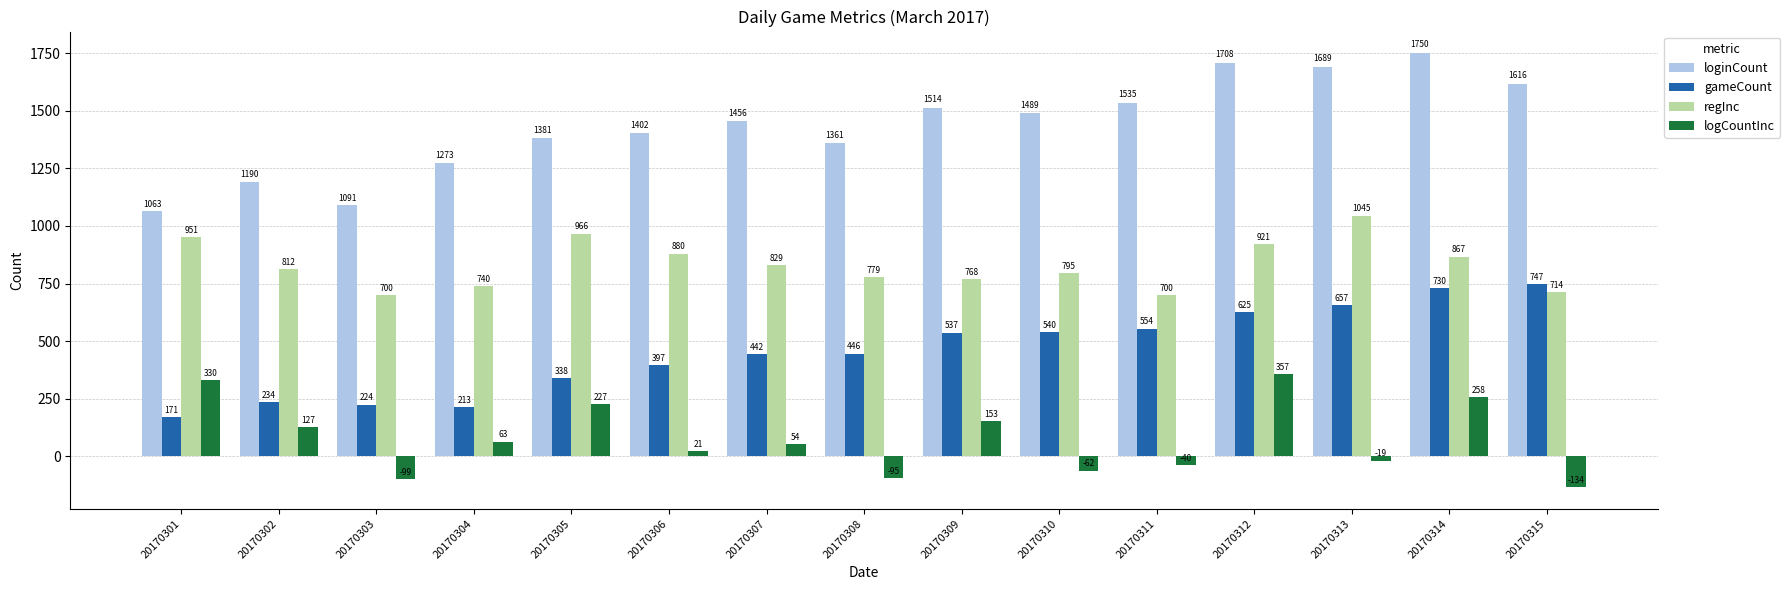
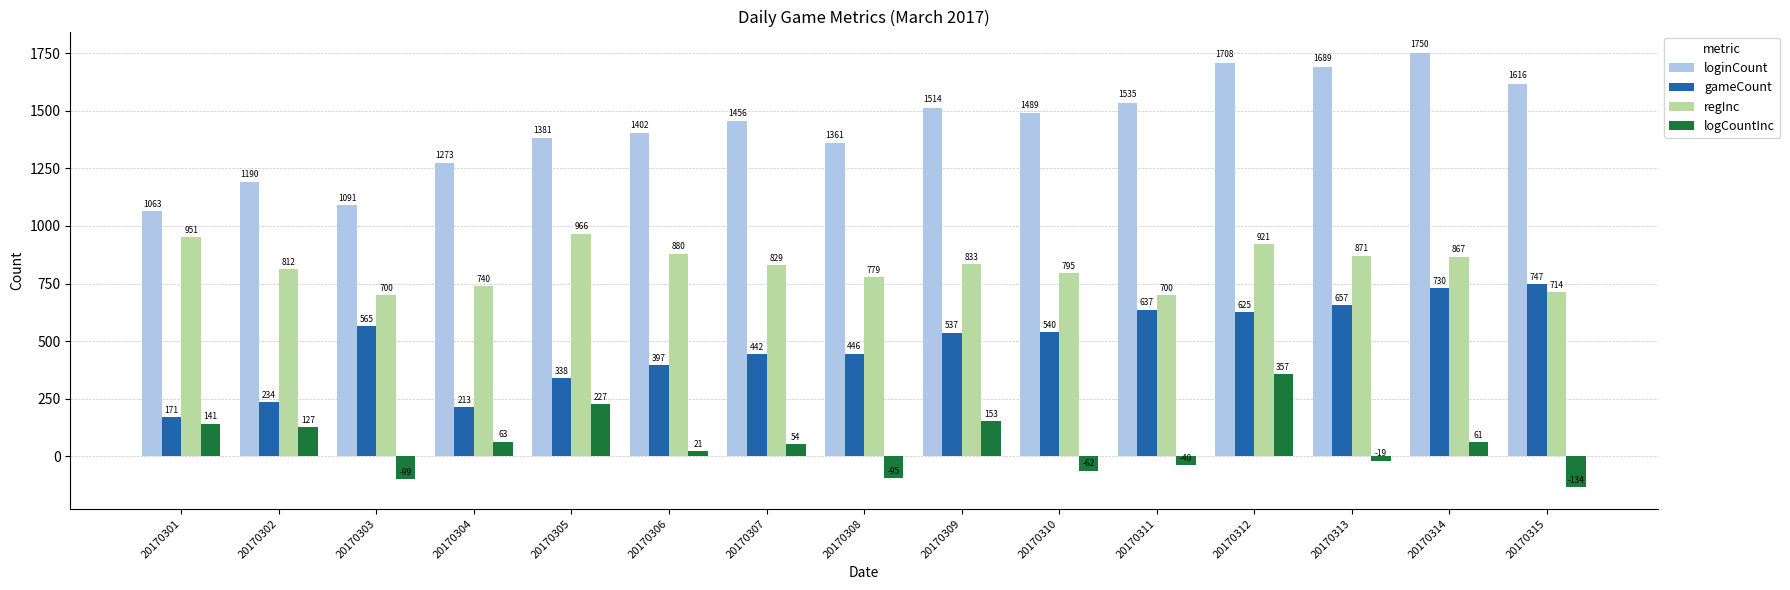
logCountInc, 20170301: 330 -> 141
gameCount, 20170303: 224 -> 565
regInc, 20170309: 768 -> 833
gameCount, 20170311: 554 -> 637
regInc, 20170313: 1045 -> 871
logCountInc, 20170314: 258 -> 61
